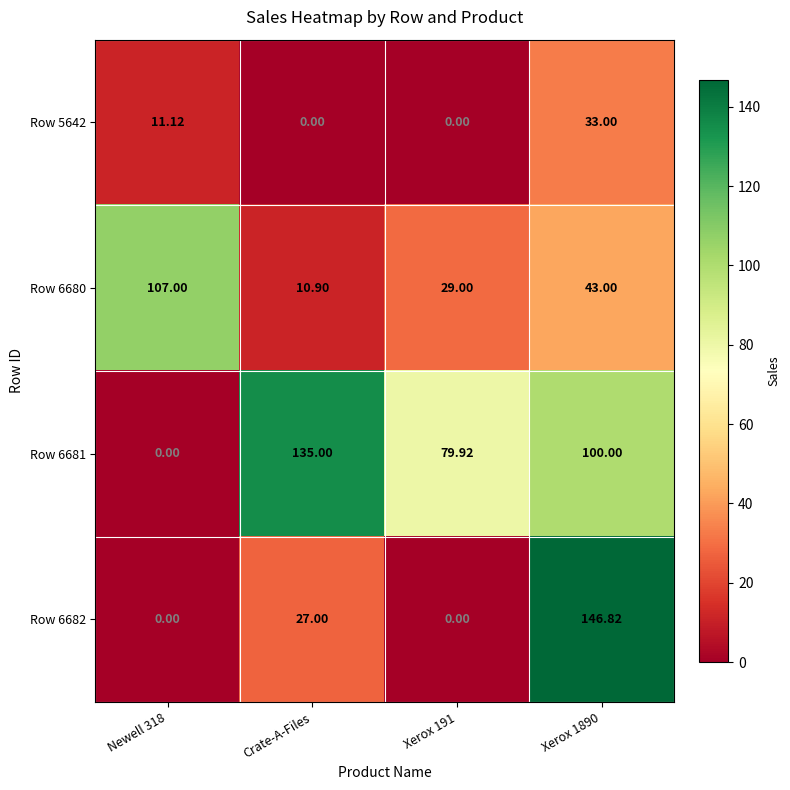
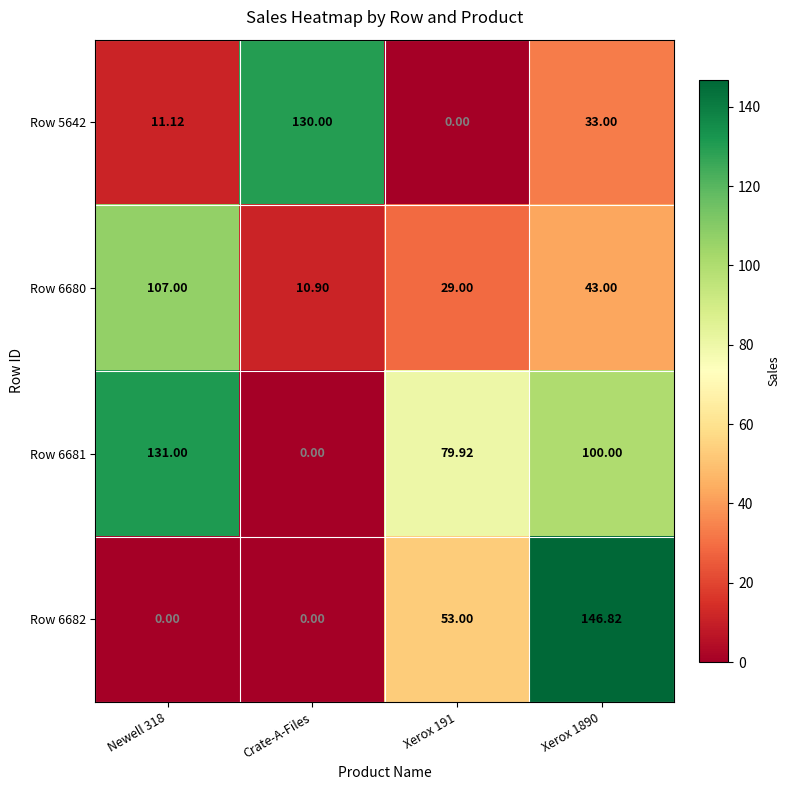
Row 5642, Crate-A-Files: 0.00 -> 130.00
Row 6681, Newell 318: 0.00 -> 131.00
Row 6681, Crate-A-Files: 135.00 -> 0.00
Row 6682, Crate-A-Files: 27.00 -> 0.00
Row 6682, Xerox 191: 0.00 -> 53.00
